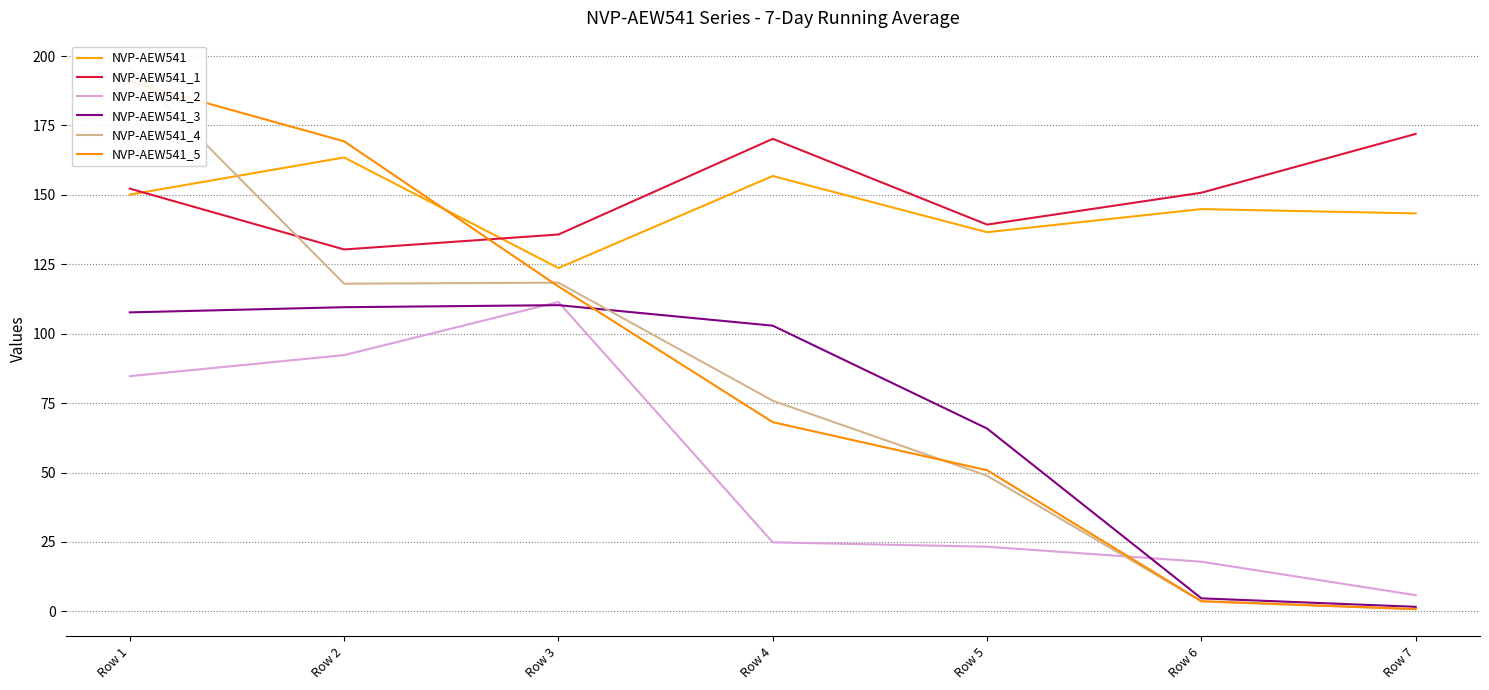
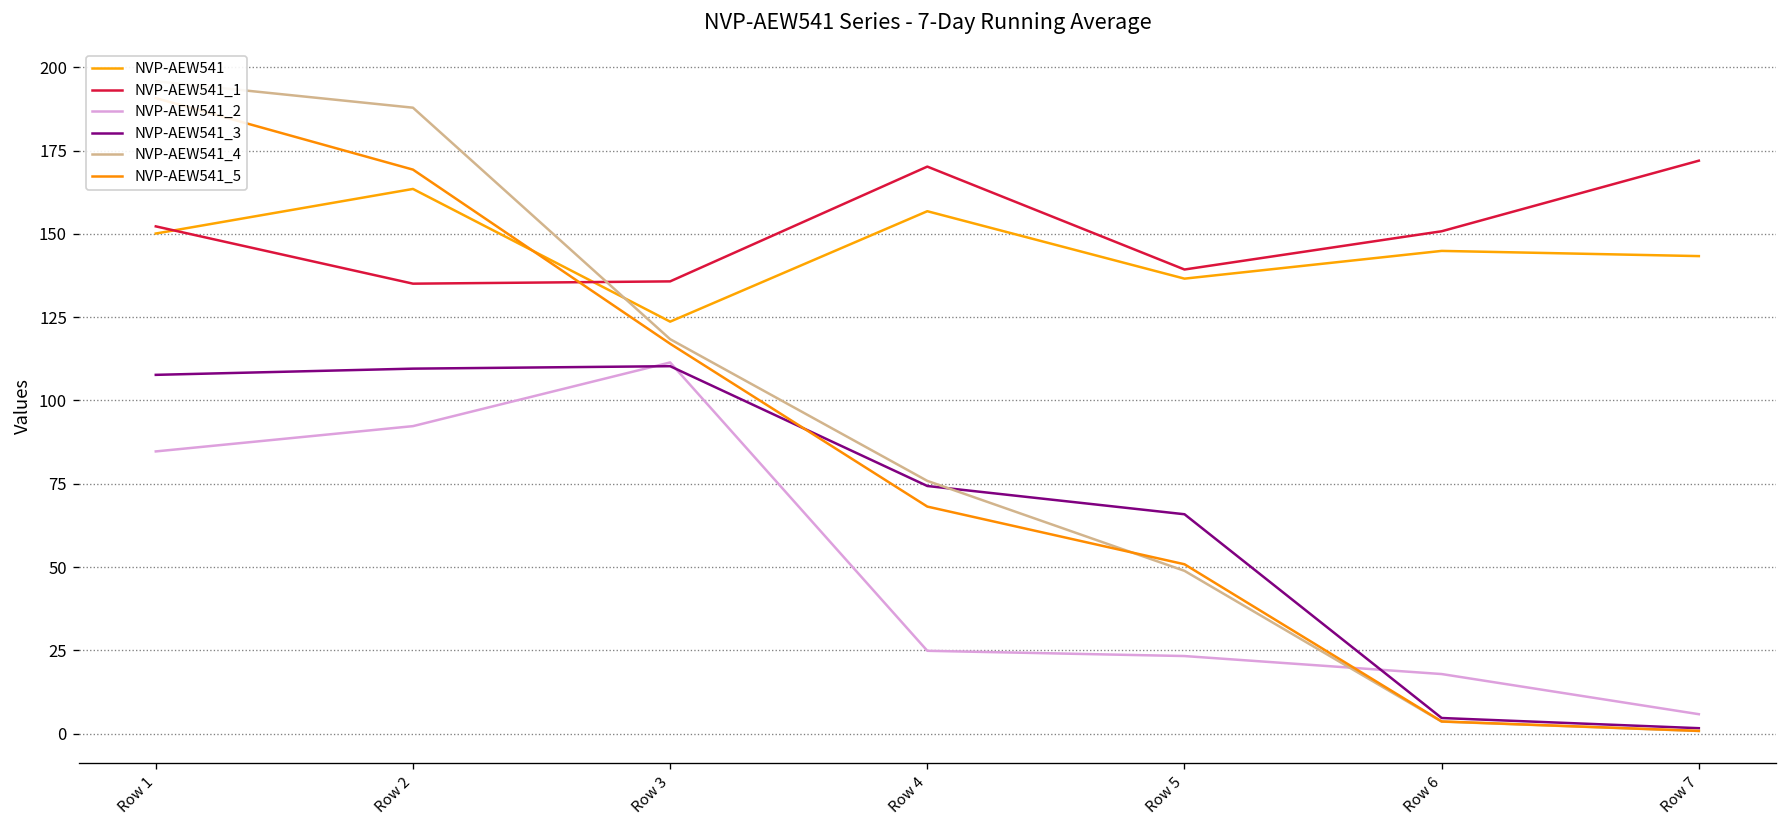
NVP-AEW541_1, Row 2: 130 -> 135
NVP-AEW541_4, Row 2: 118 -> 188
NVP-AEW541_3, Row 4: 103 -> 74
